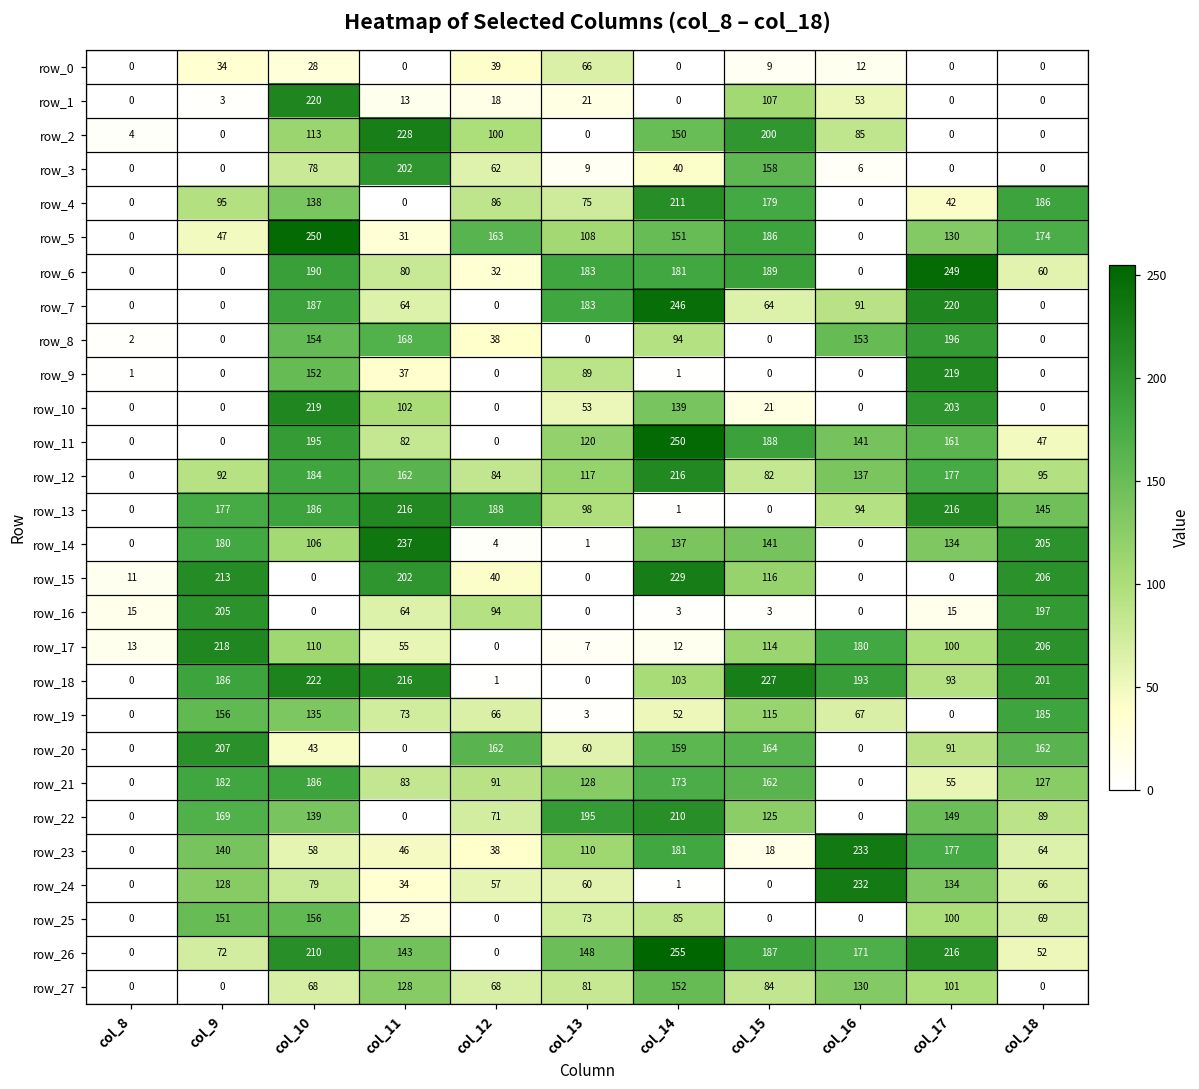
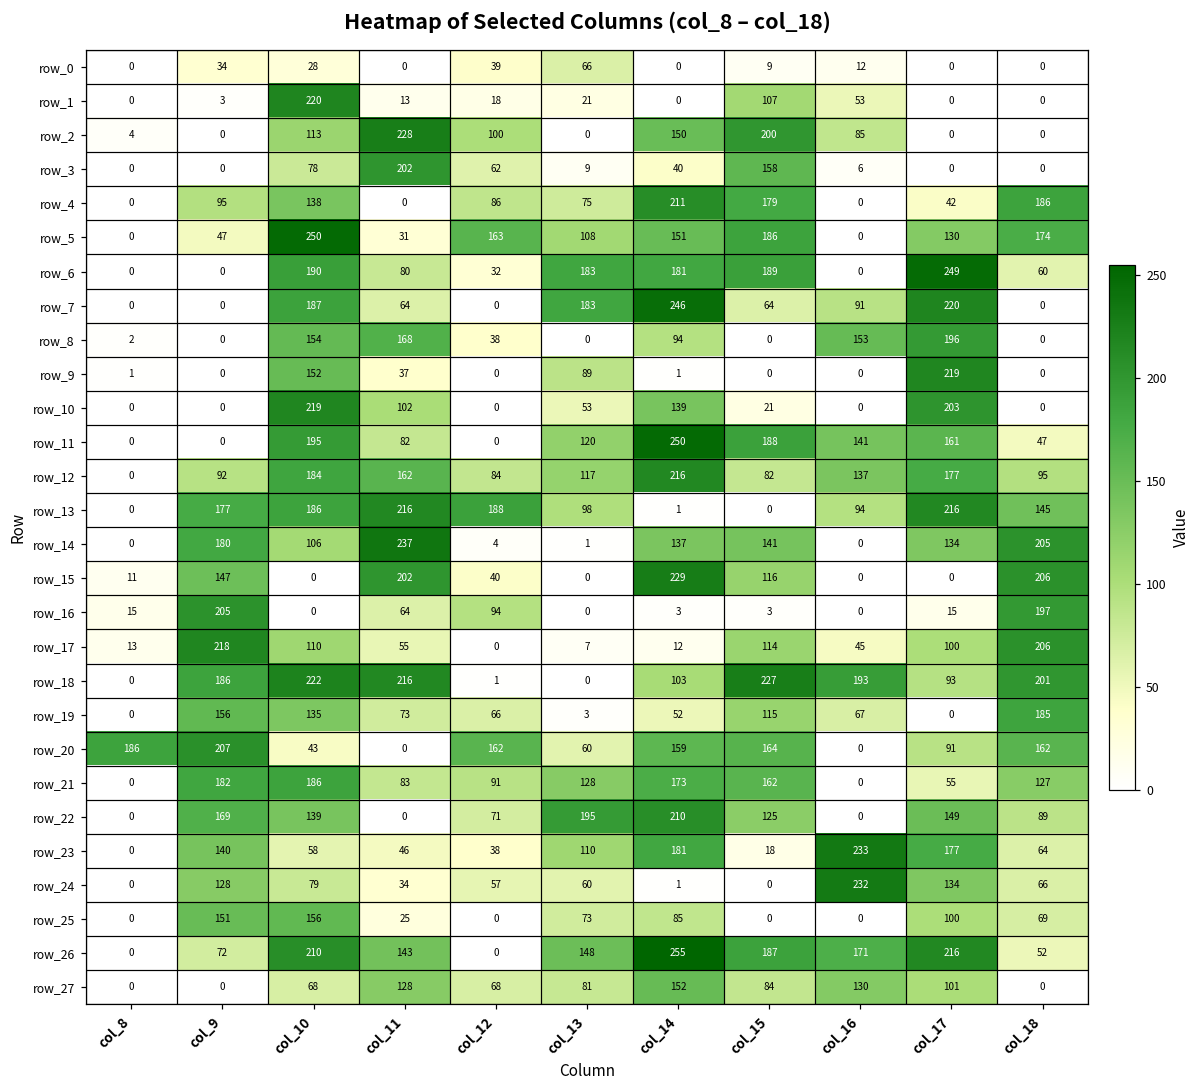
row_15, col_9: 213 -> 147
row_17, col_16: 180 -> 45
row_20, col_8: 0 -> 186
